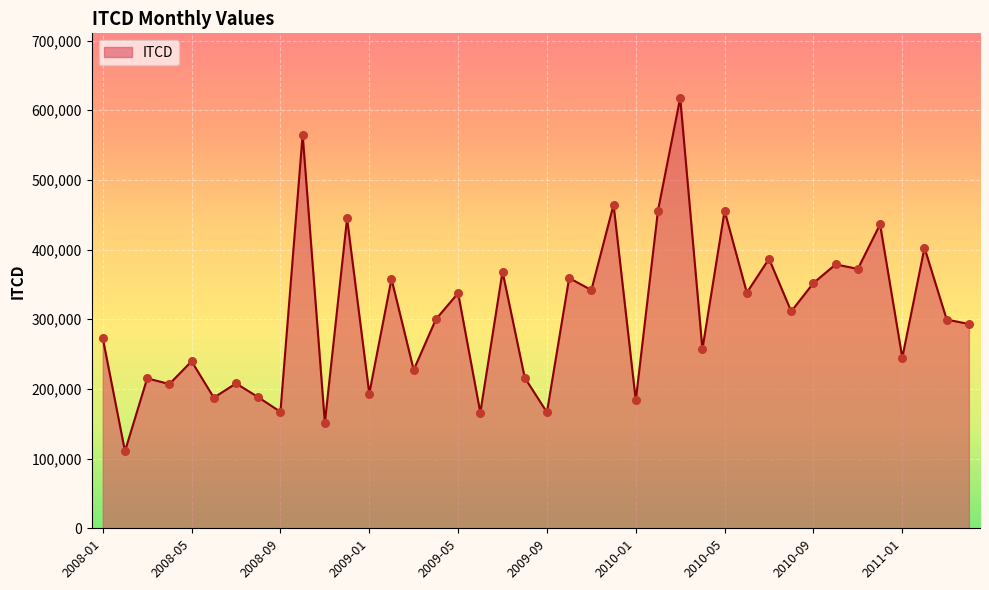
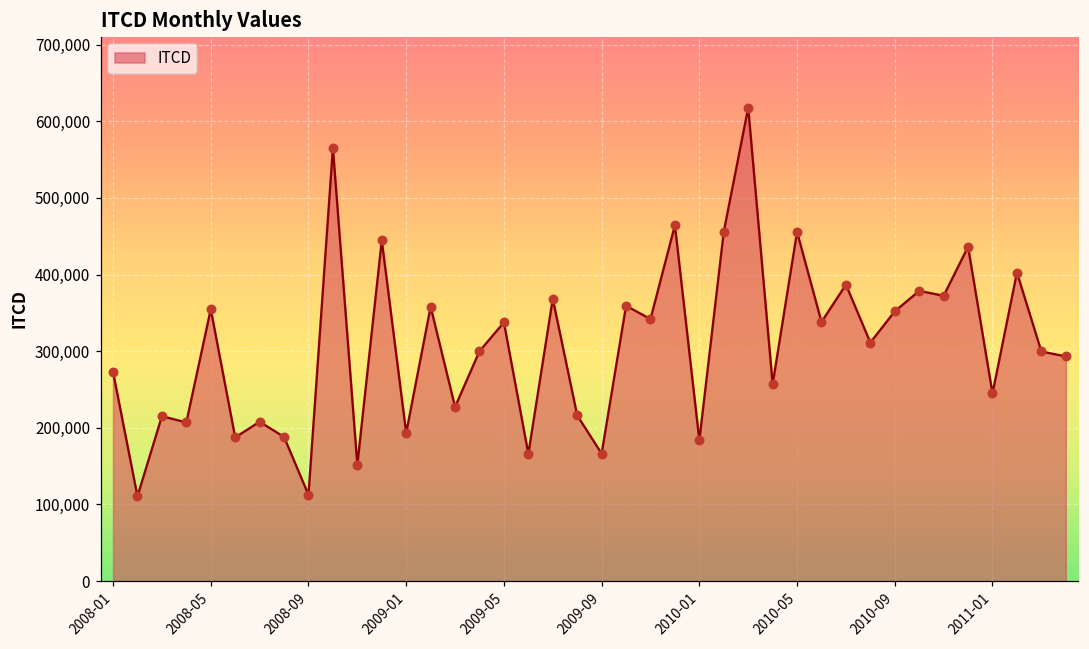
2008-05: 240,000 -> 350,000
2008-09: 170,000 -> 110,000
